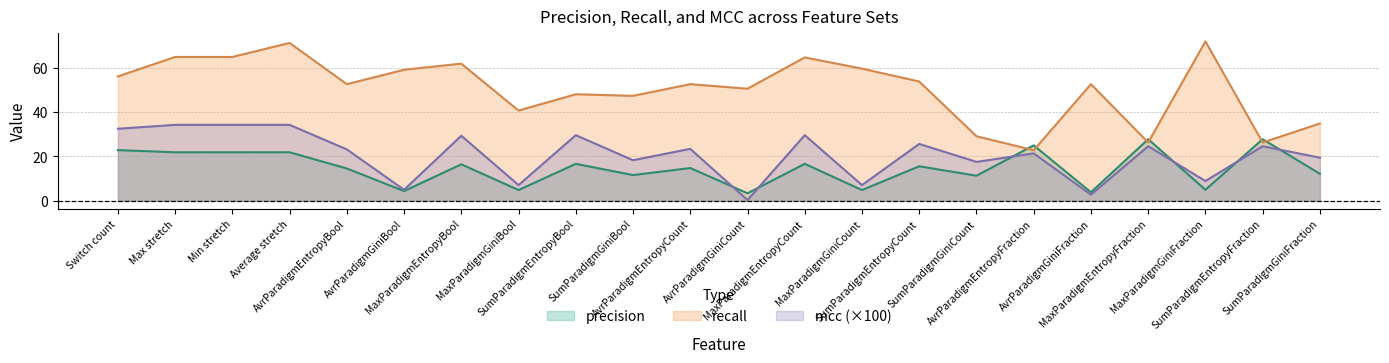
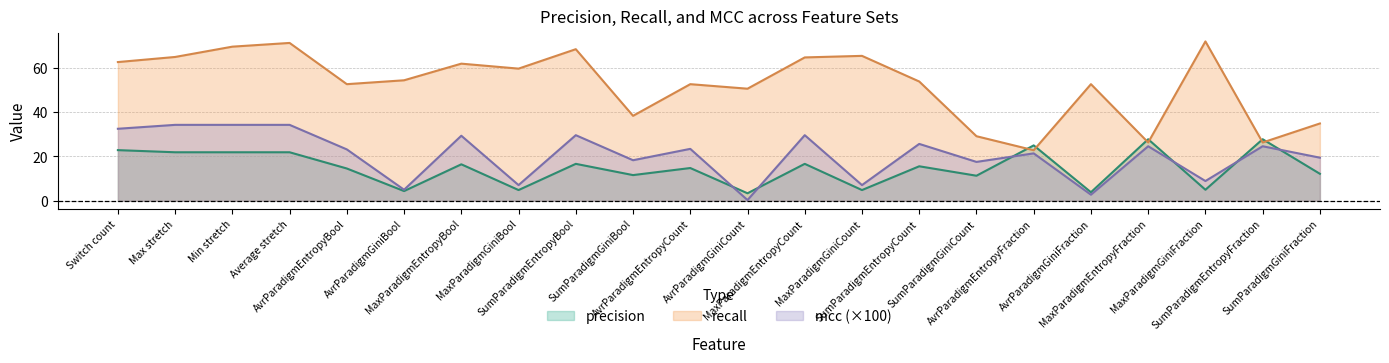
recall, Switch count: 56 -> 63
recall, Min stretch: 65 -> 70
recall, AvrParadigmGiniBool: 59 -> 54
recall, MaxParadigmGiniBool: 41 -> 60
recall, SumParadigmEntropyBool: 48 -> 68
recall, SumParadigmGiniBool: 47 -> 38
recall, MaxParadigmGiniCount: 60 -> 65
